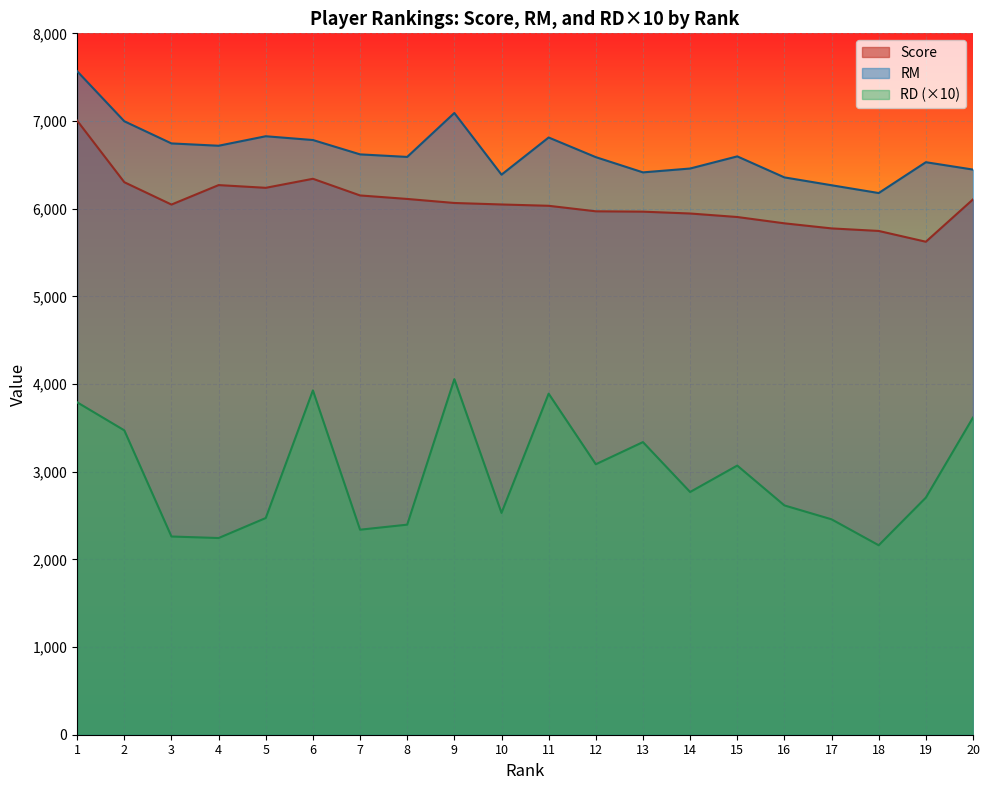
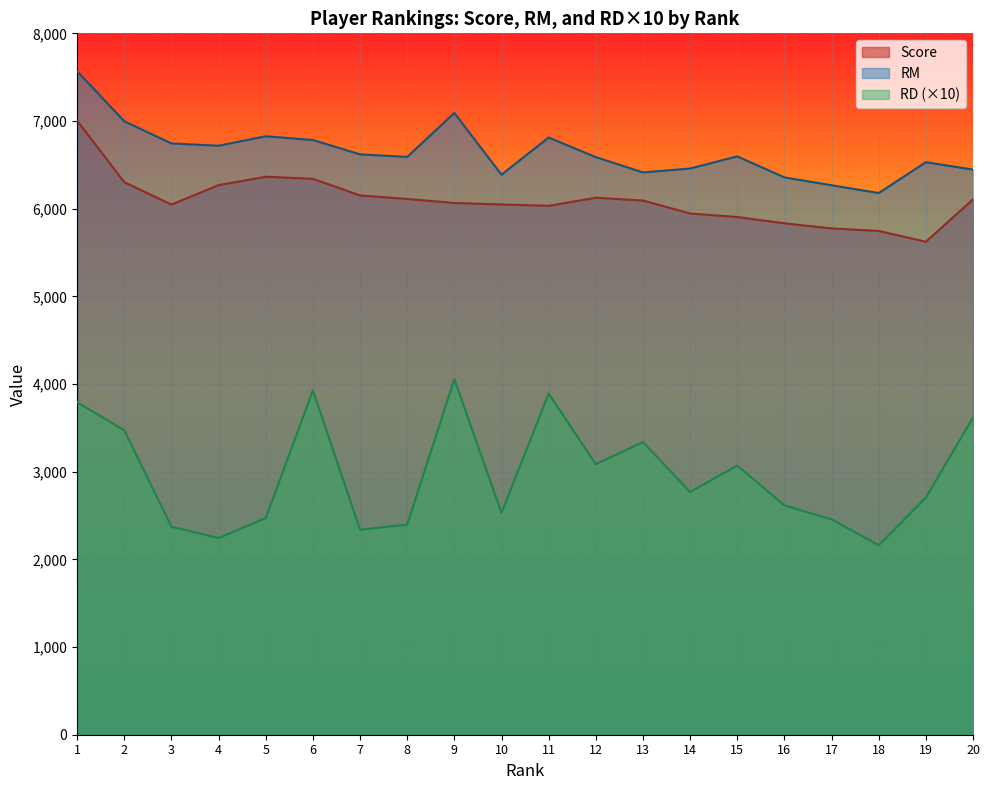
RD (×10), 3: 2,300 -> 2,400
Score, 5: 6,200 -> 6,400
Score, 12: 6,000 -> 6,100
Score, 13: 6,000 -> 6,100
